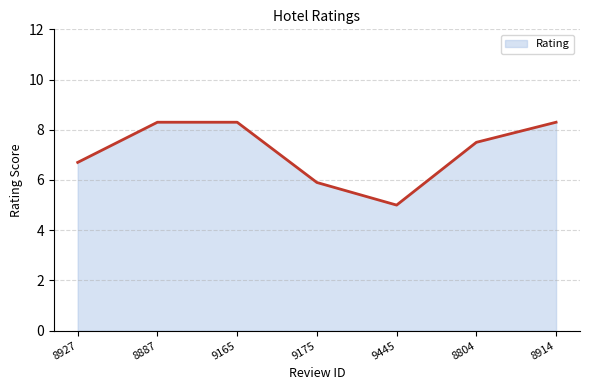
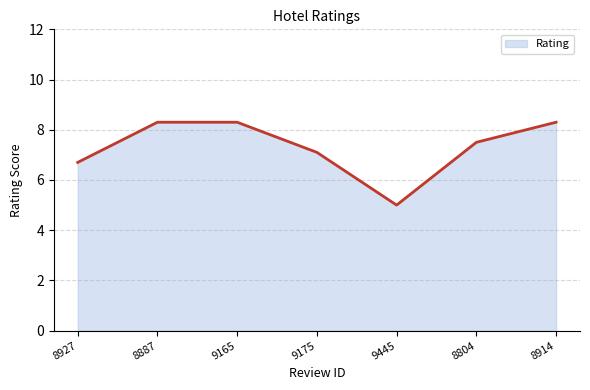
9175: 5.9 -> 7.1
